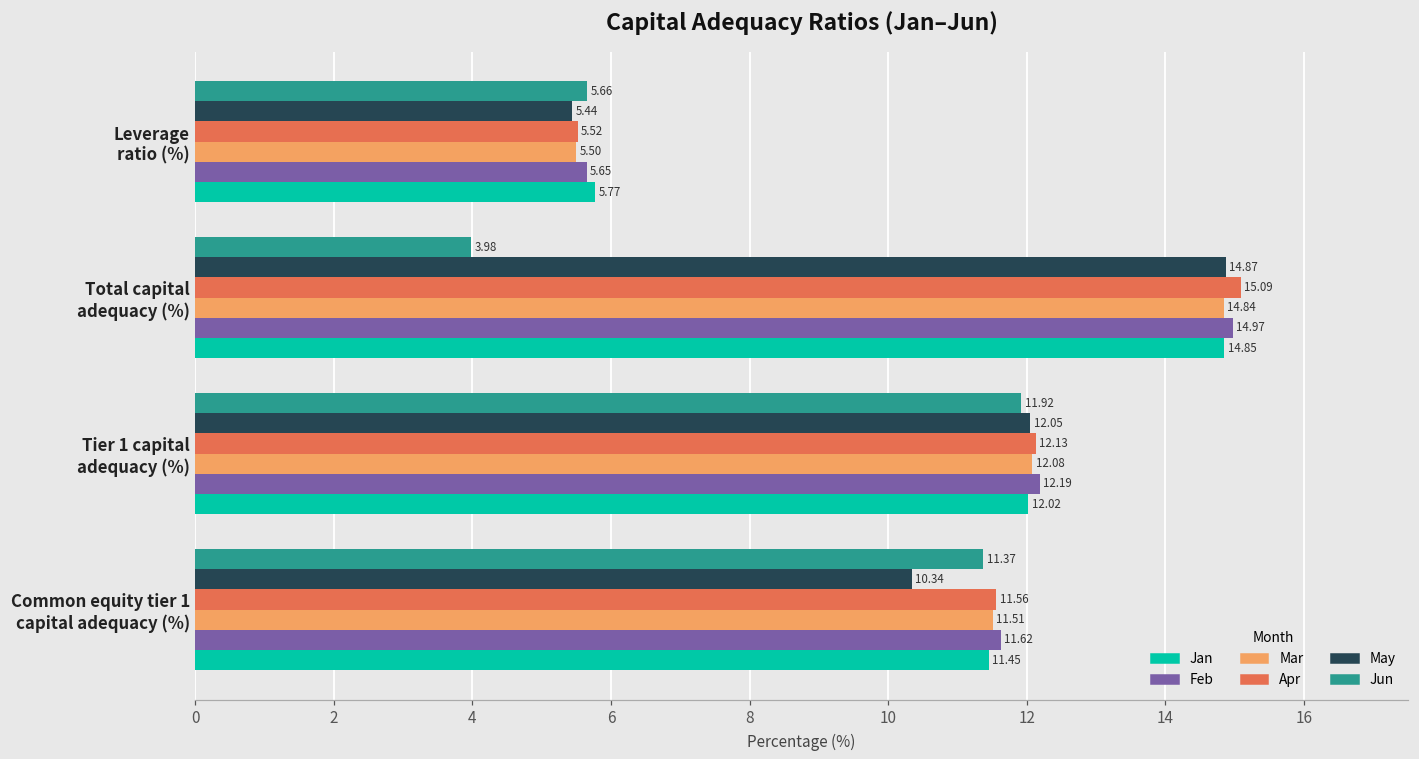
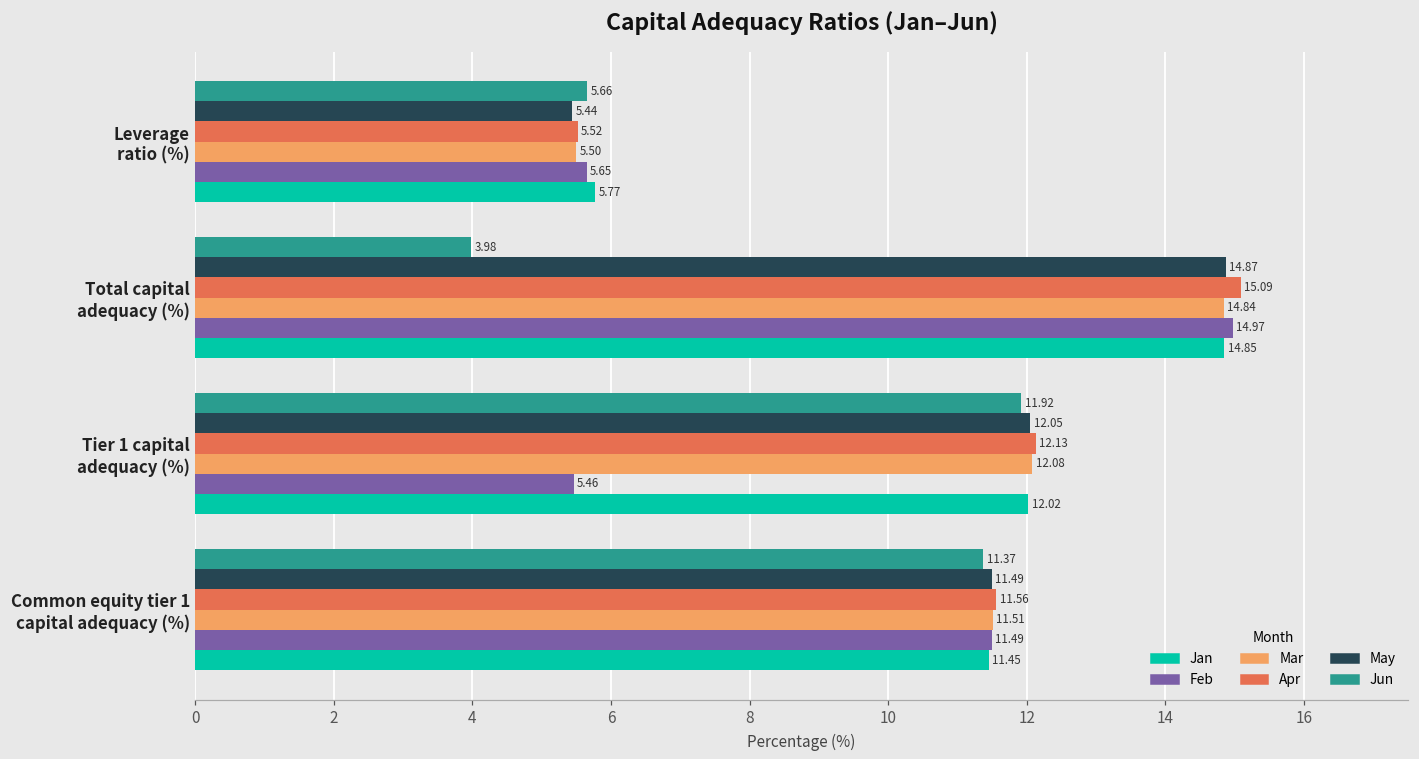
Feb, Tier 1 capital adequacy (%): 12.19 -> 5.46
May, Common equity tier 1 capital adequacy (%): 10.34 -> 11.49
Feb, Common equity tier 1 capital adequacy (%): 11.62 -> 11.49
